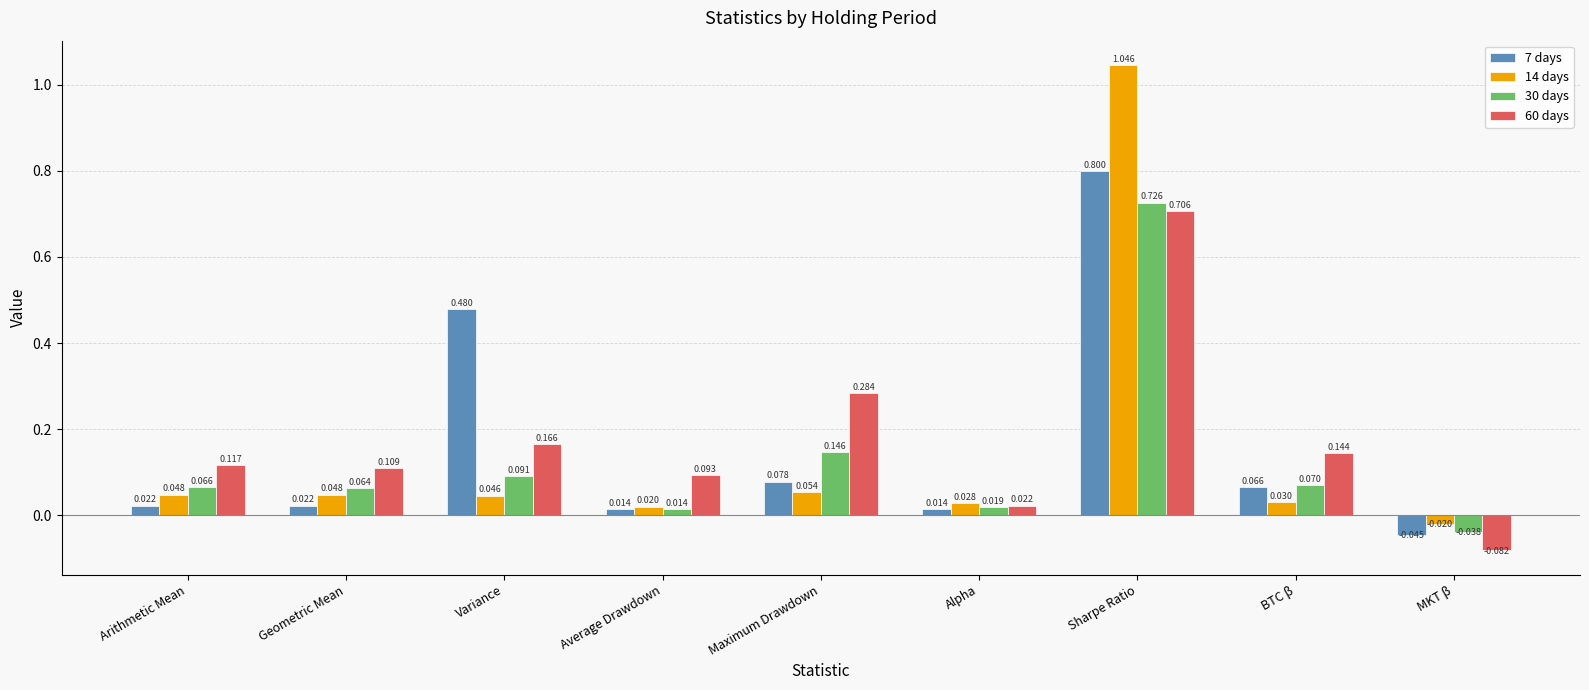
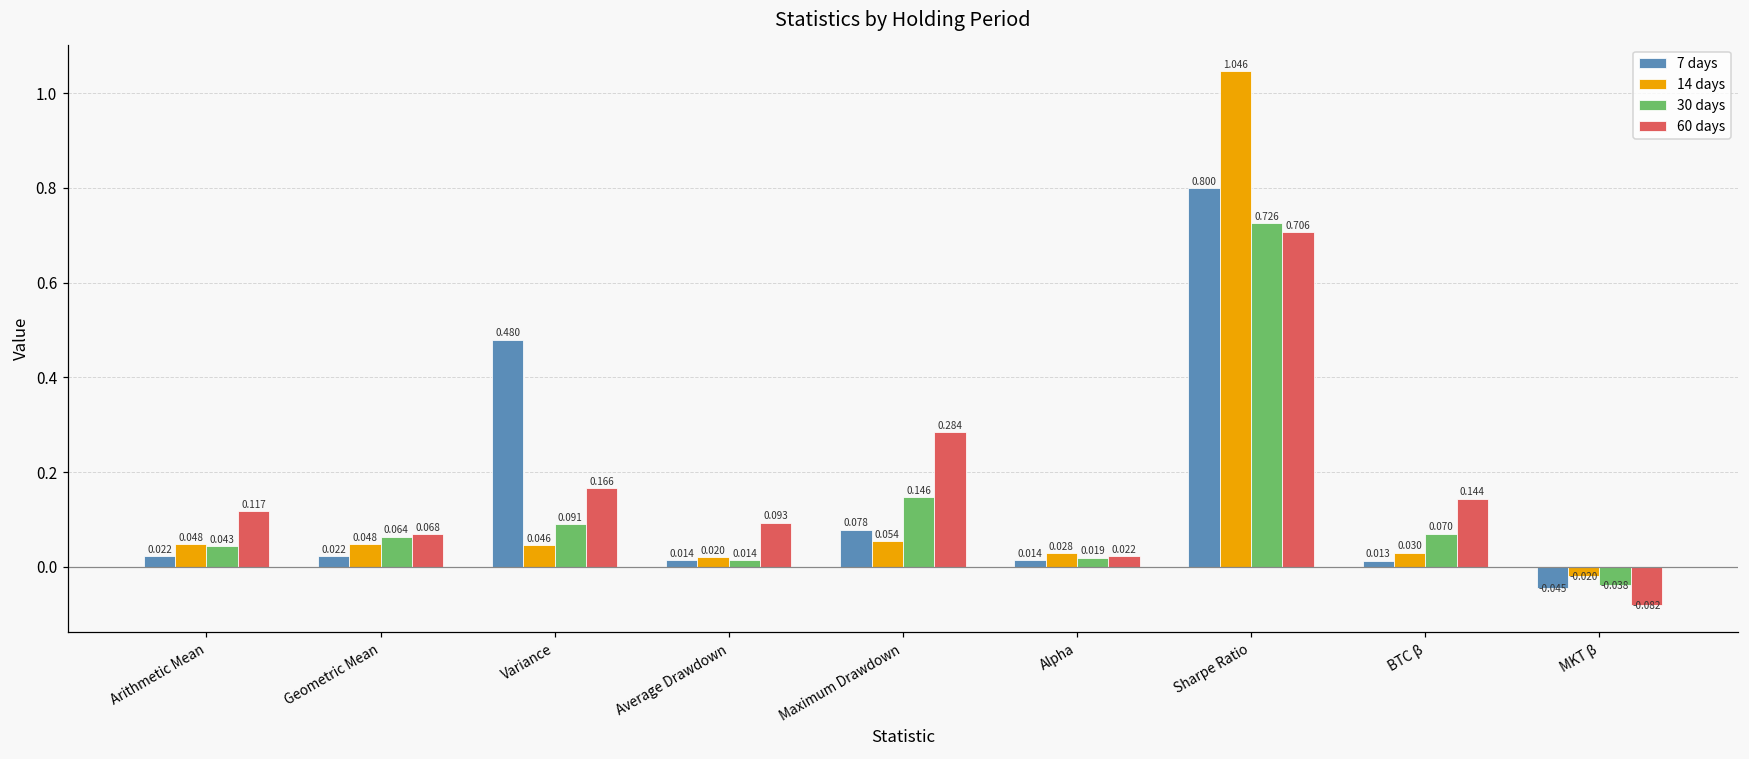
30 days, Arithmetic Mean: 0.066 -> 0.043
60 days, Geometric Mean: 0.109 -> 0.068
7 days, BTC β: 0.066 -> 0.013
